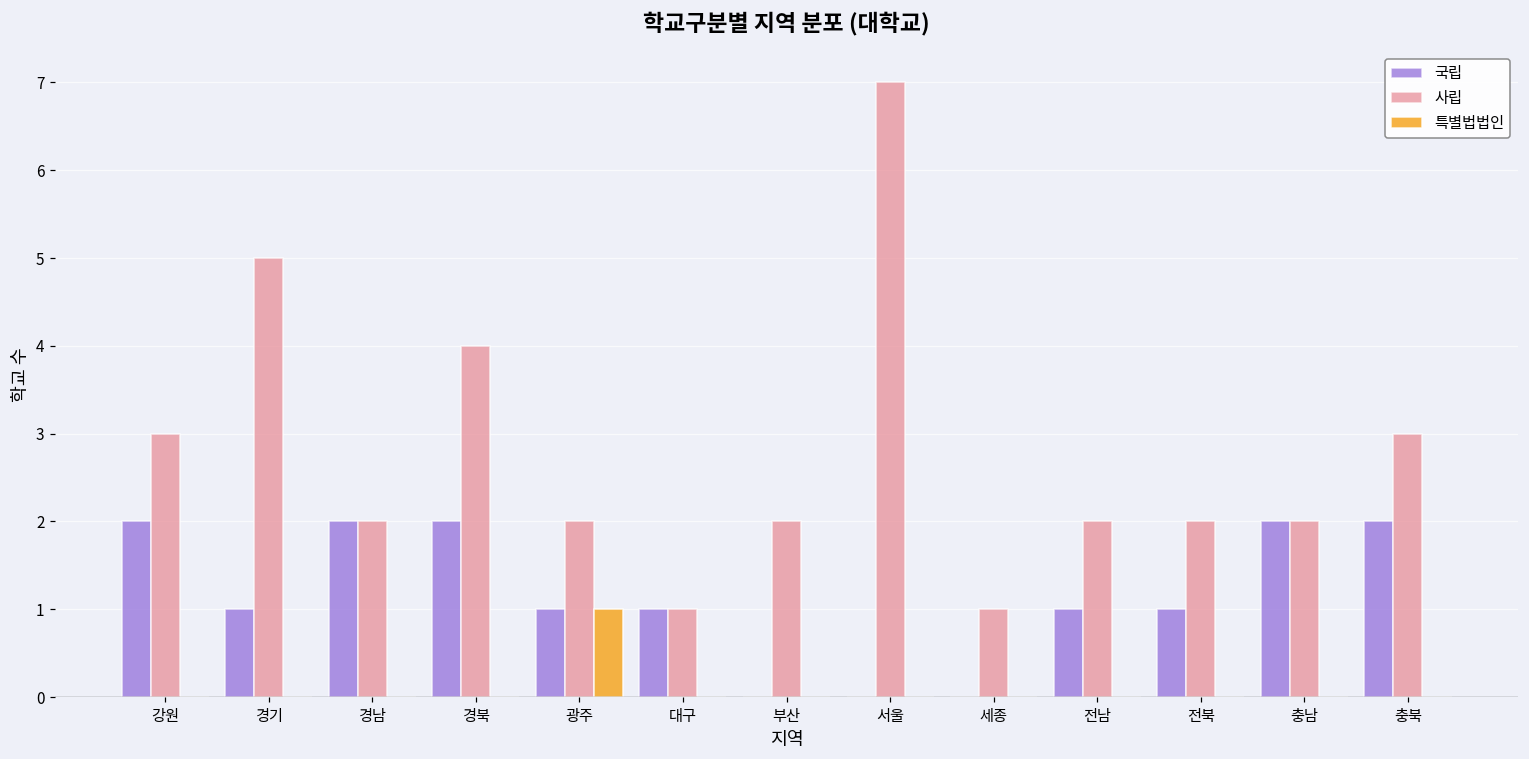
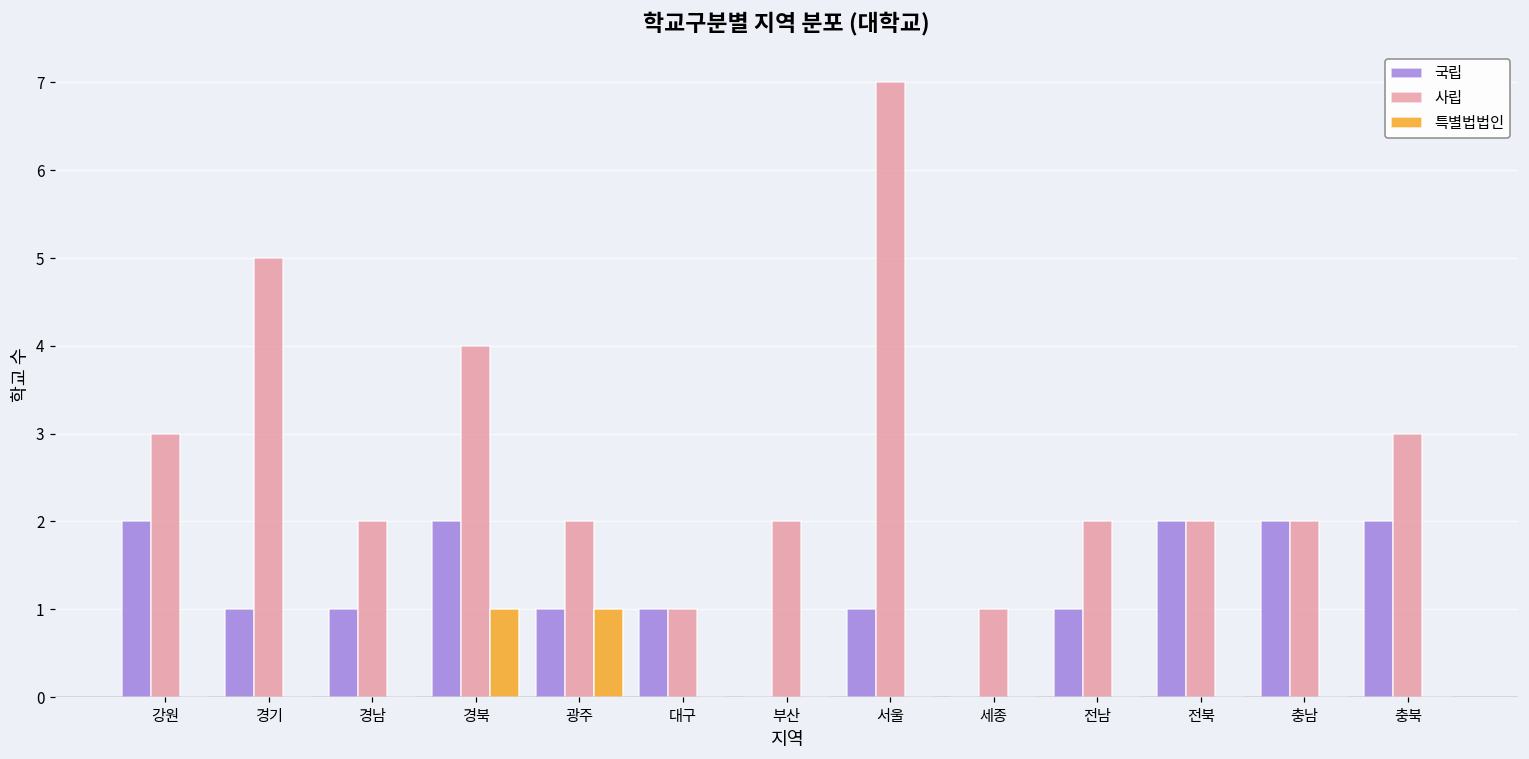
국립, 경남: 2 -> 1
특별법법인, 경북: 0 -> 1
국립, 서울: 0 -> 1
국립, 전북: 1 -> 2
